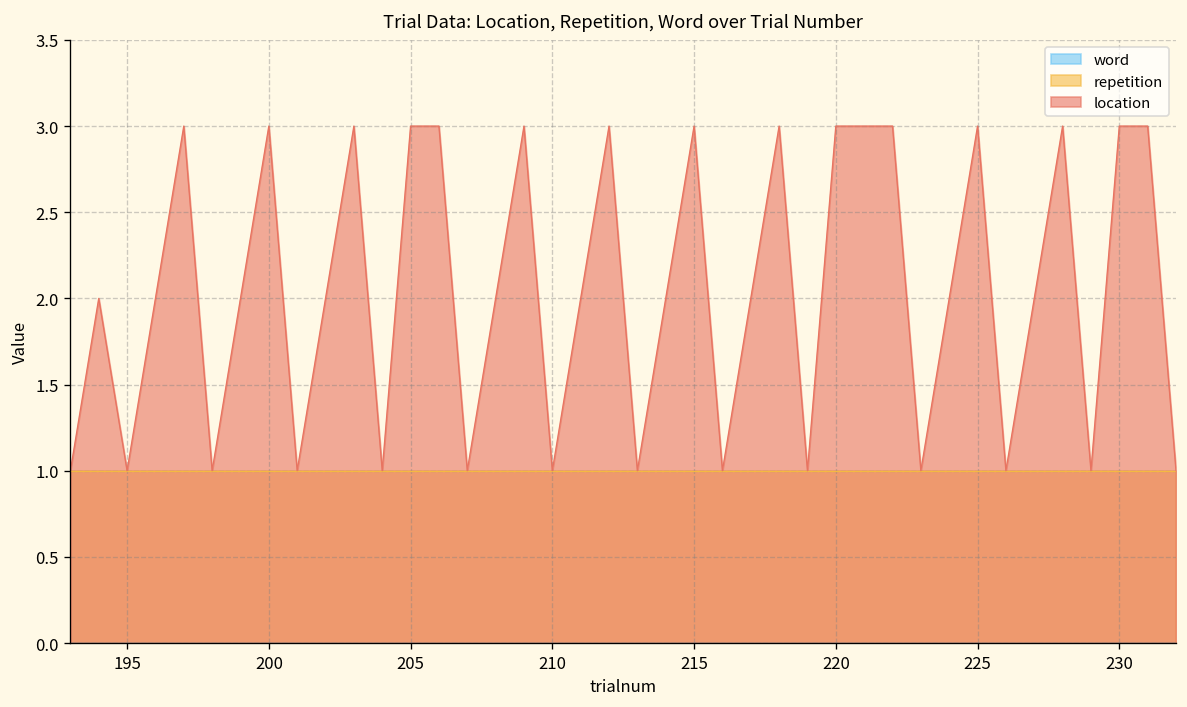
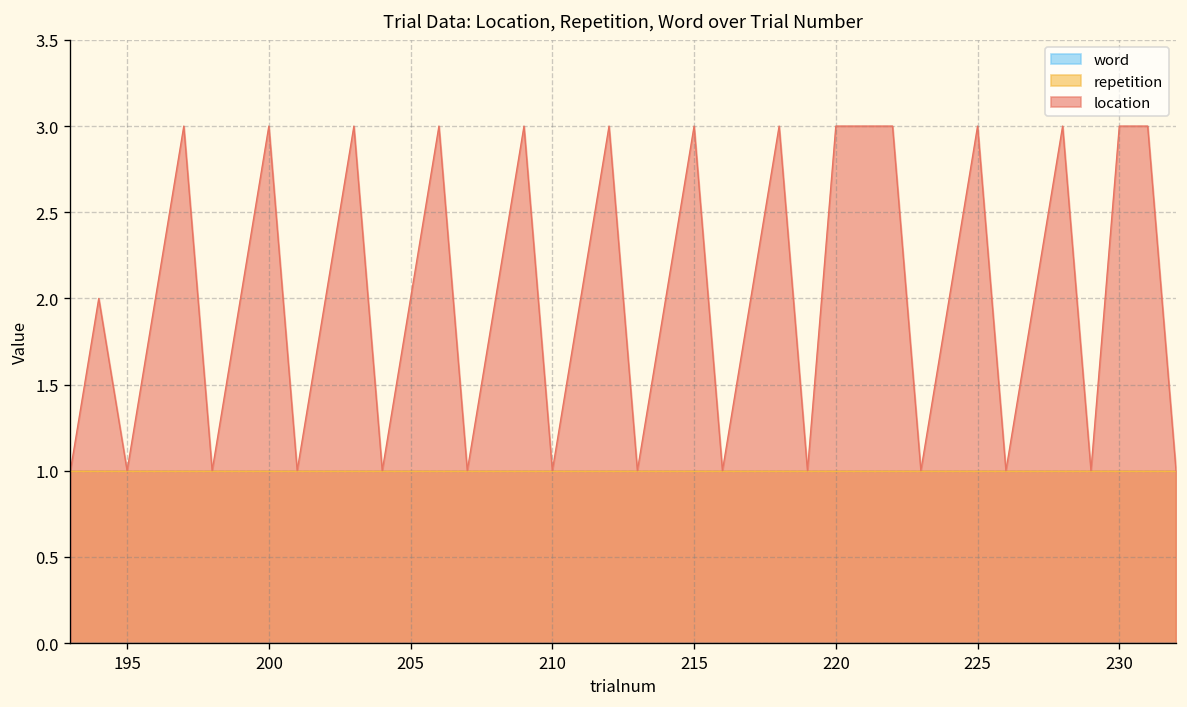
location, 205: 3 -> 2
